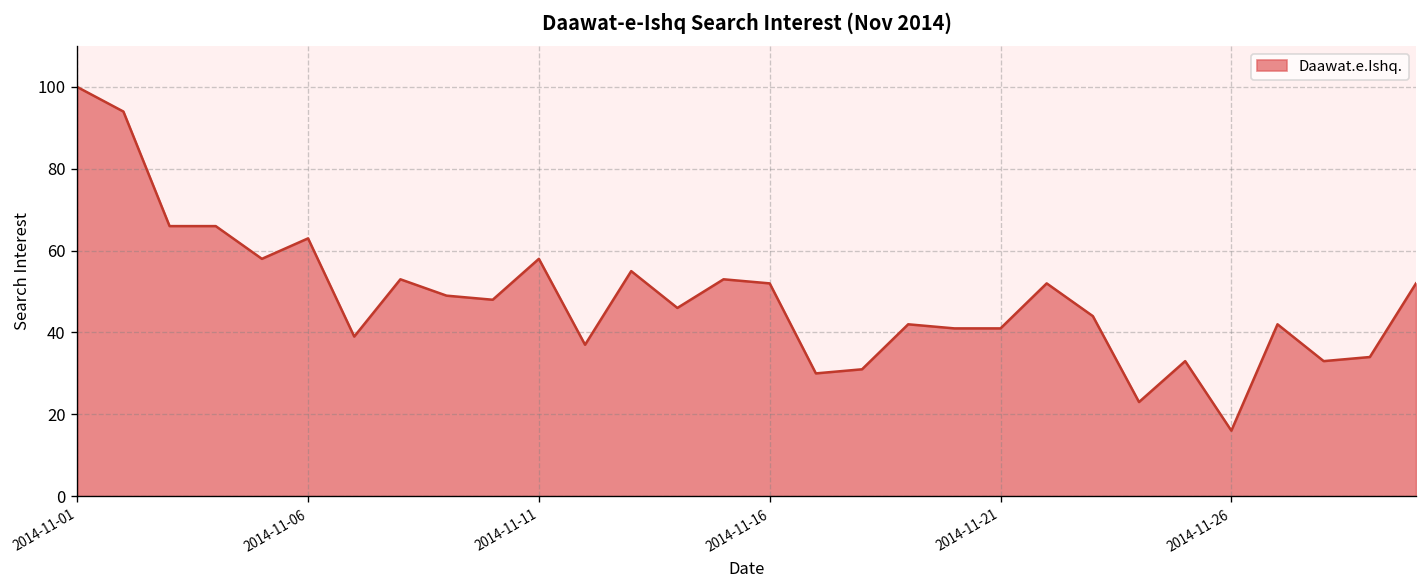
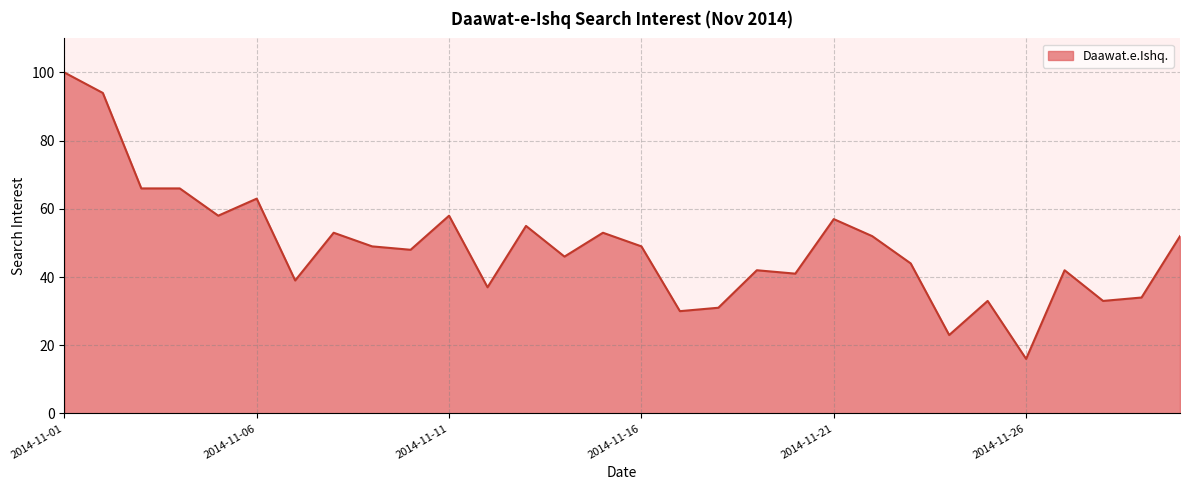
2014-11-16: 52 -> 49
2014-11-21: 41 -> 57
